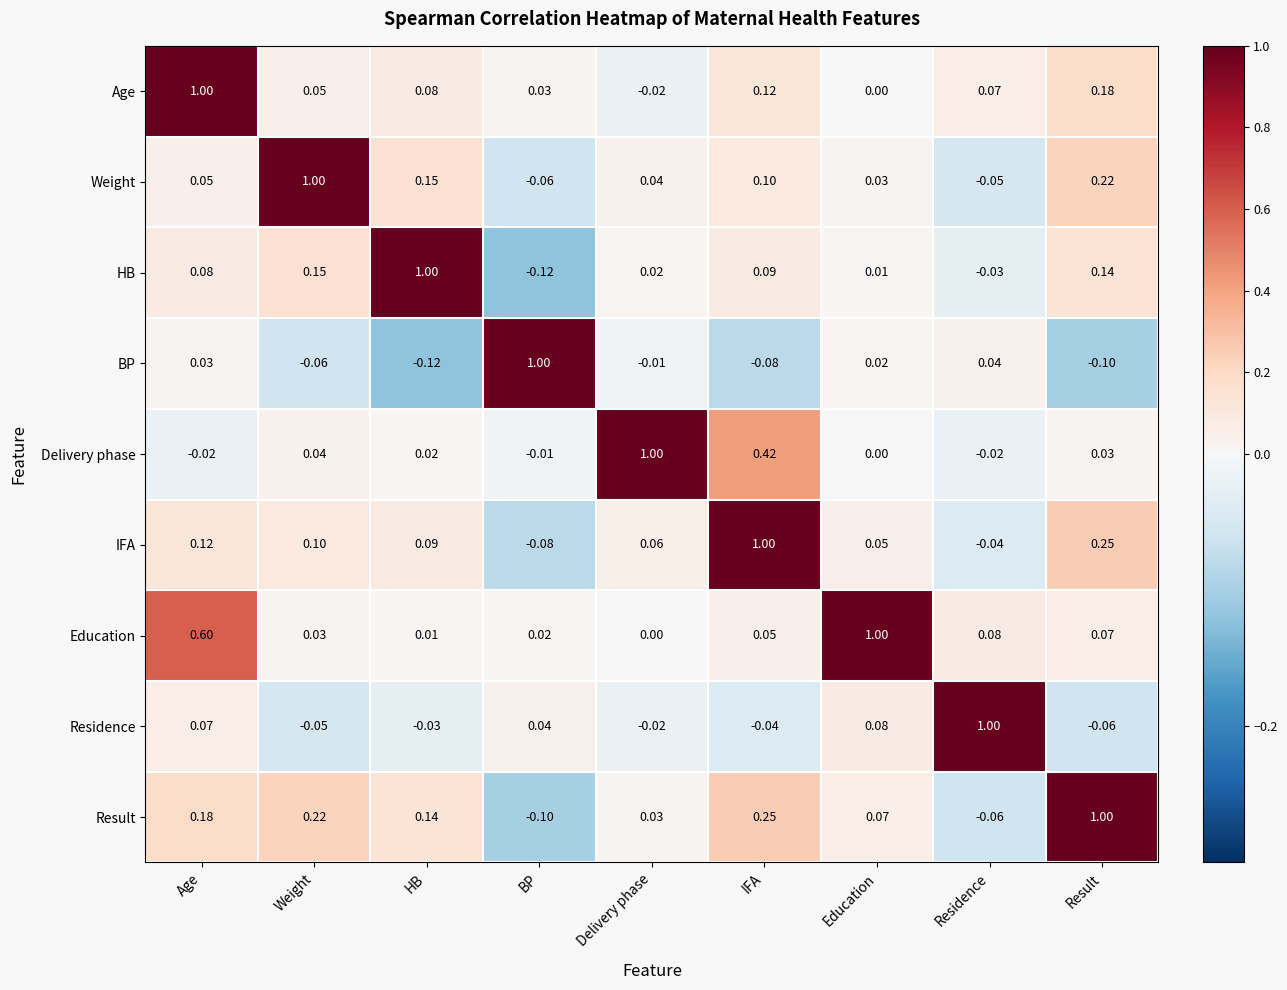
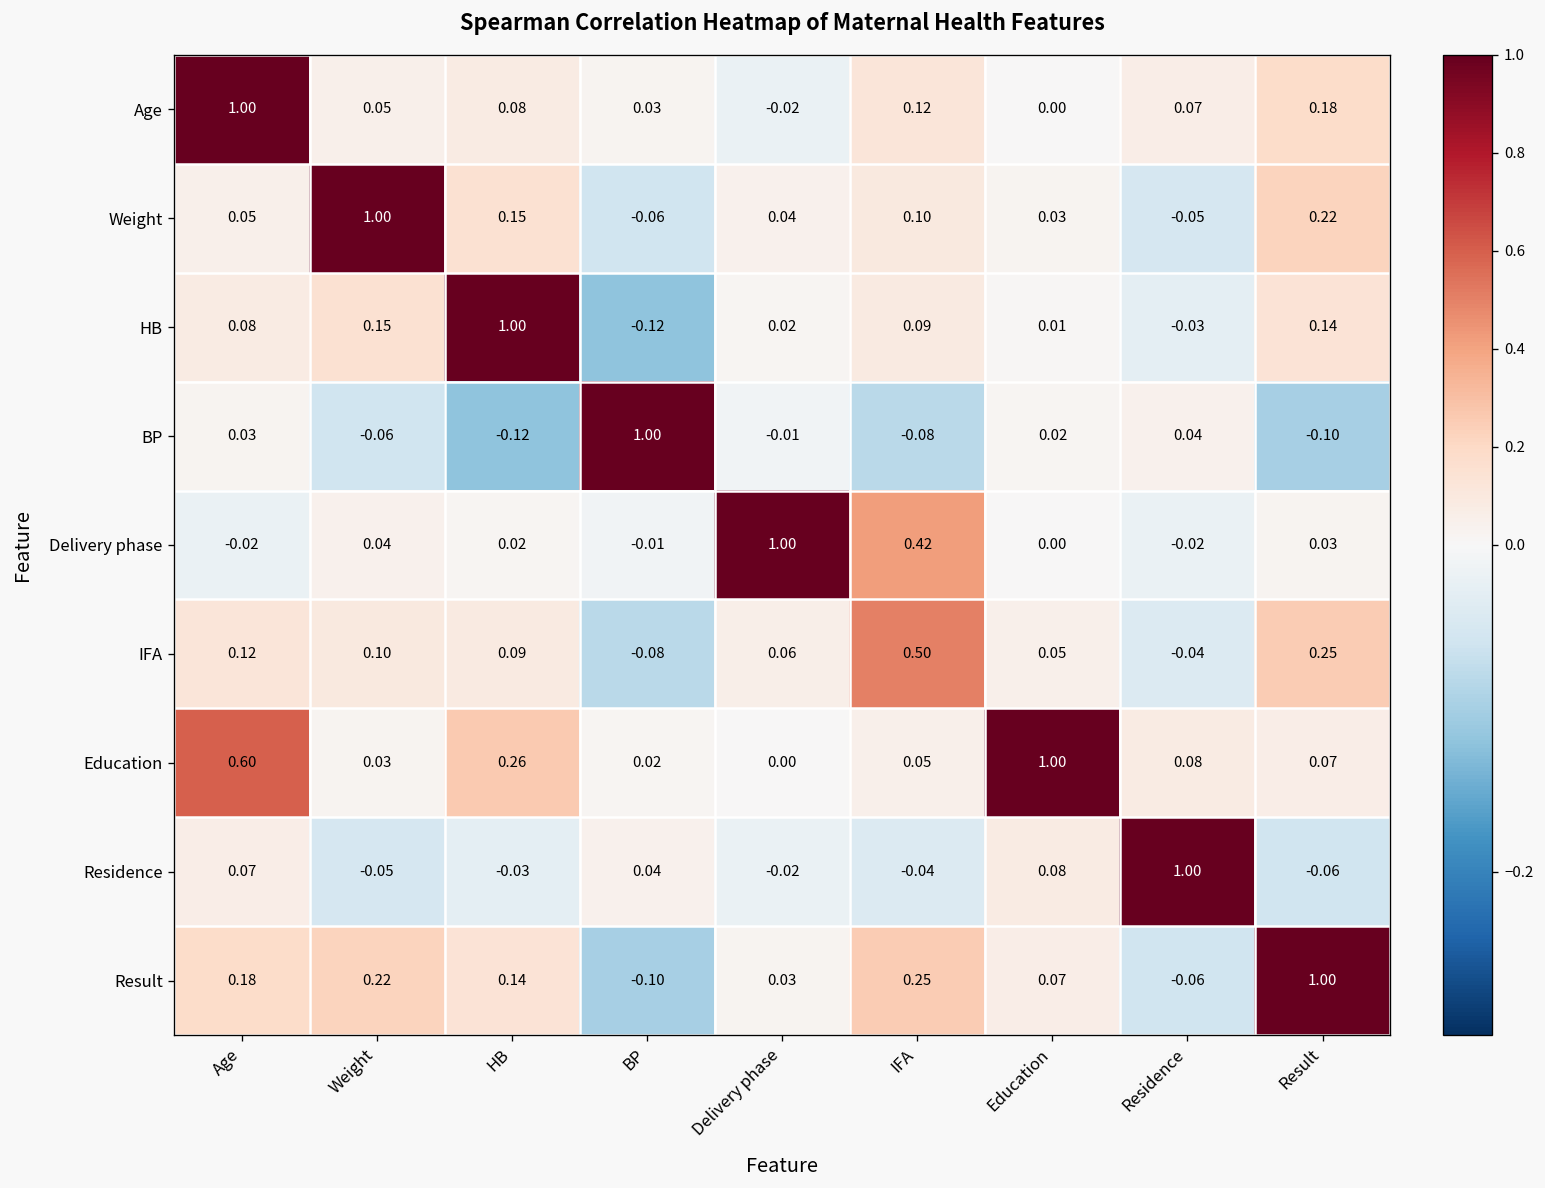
IFA, IFA: 1.00 -> 0.50
Education, HB: 0.01 -> 0.26
